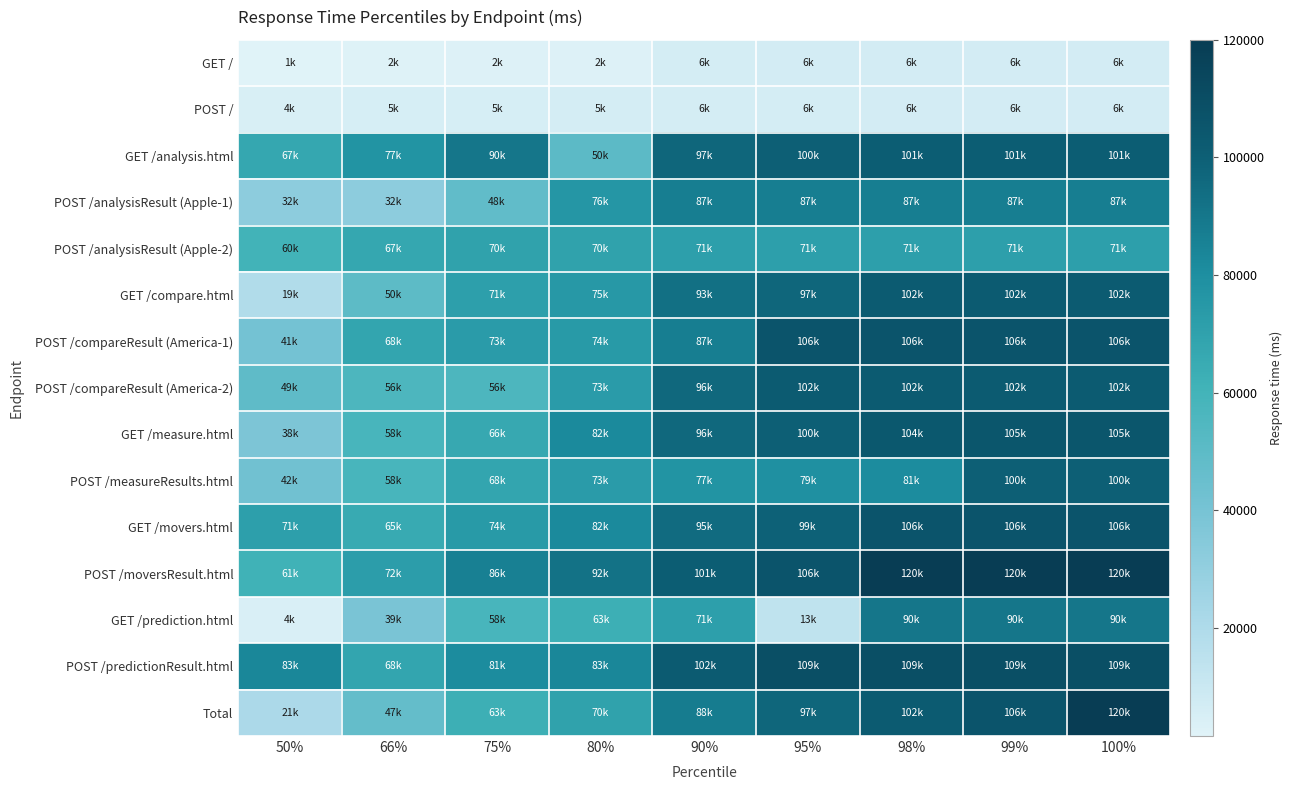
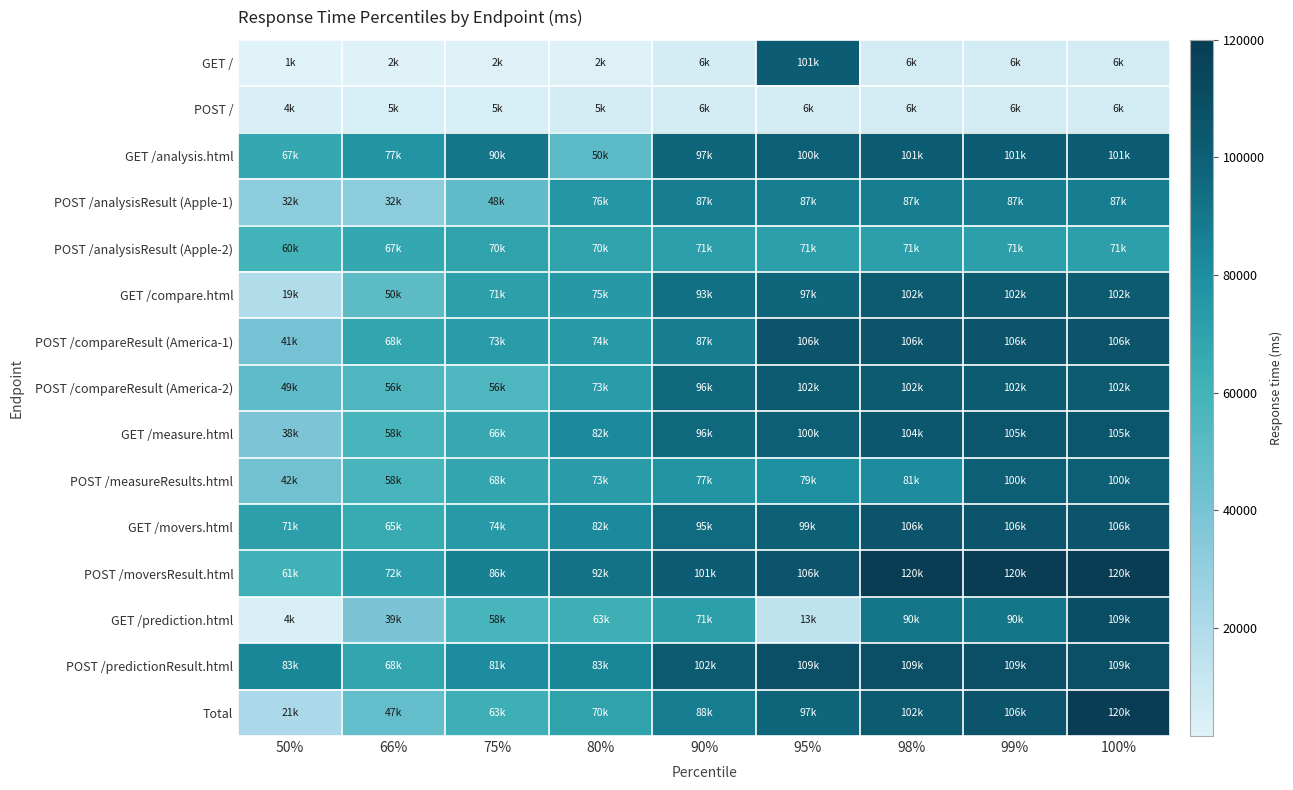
GET /, 95%: 6k -> 101k
GET /prediction.html, 100%: 90k -> 109k
